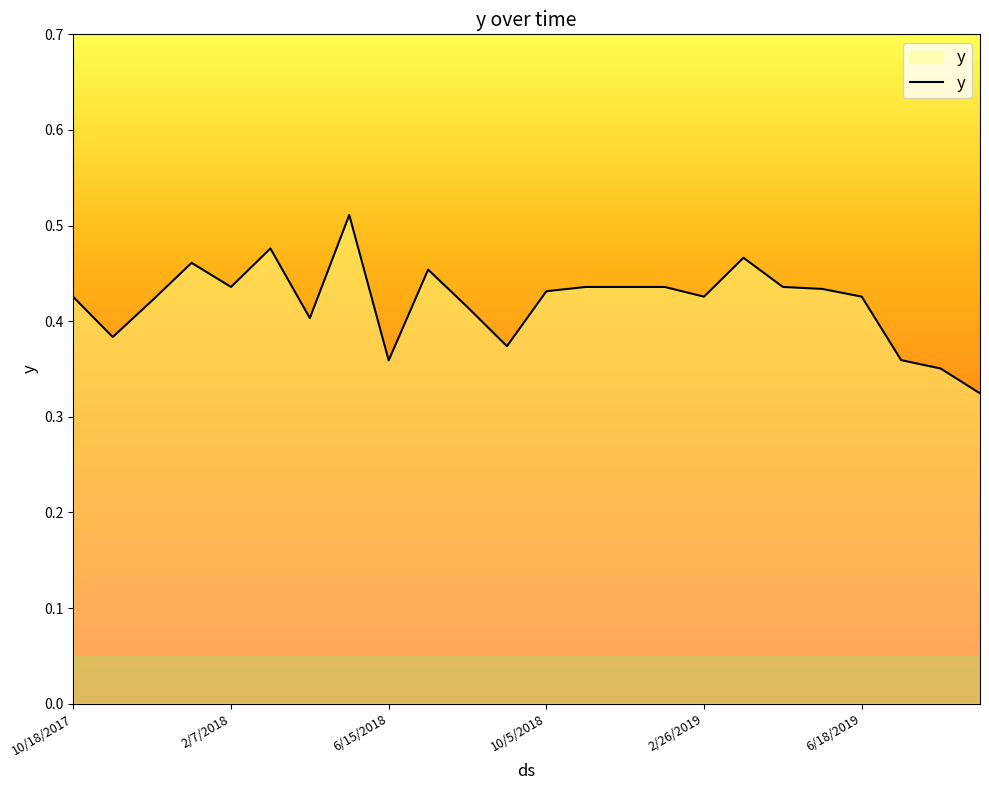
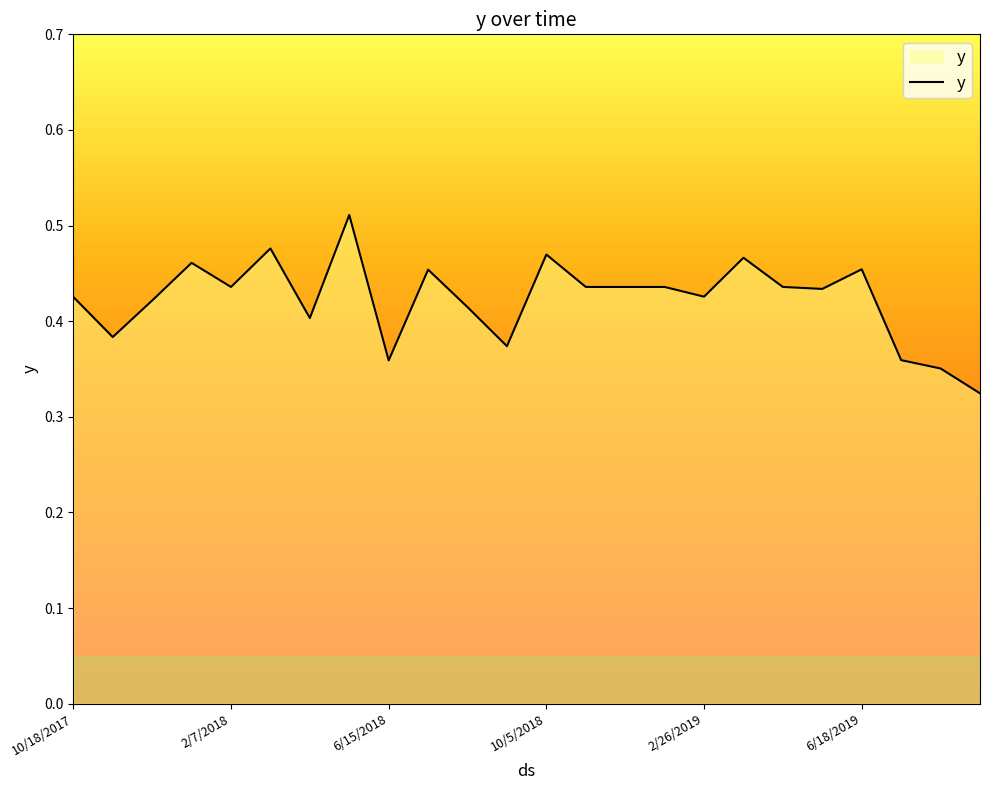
10/5/2018: 0.43 -> 0.47
6/18/2019: 0.43 -> 0.45
